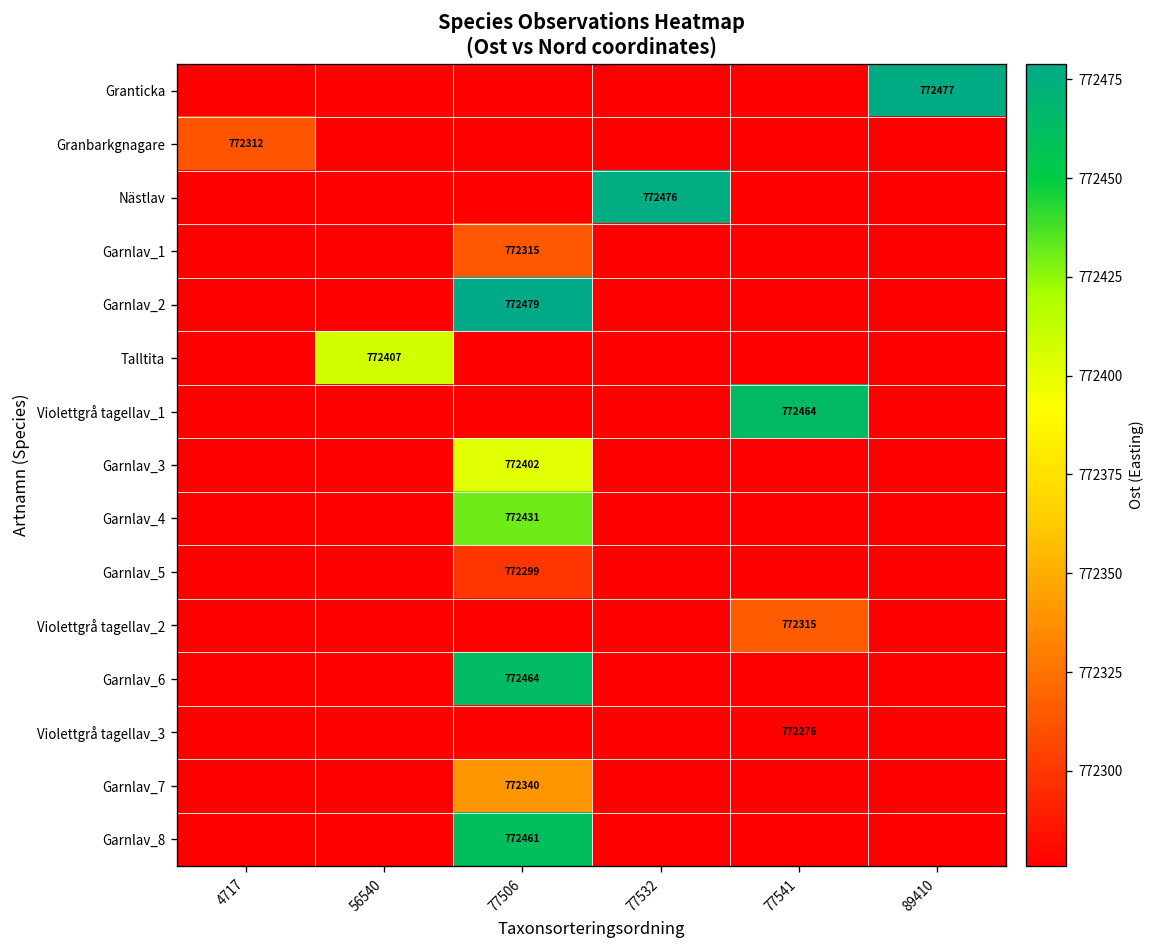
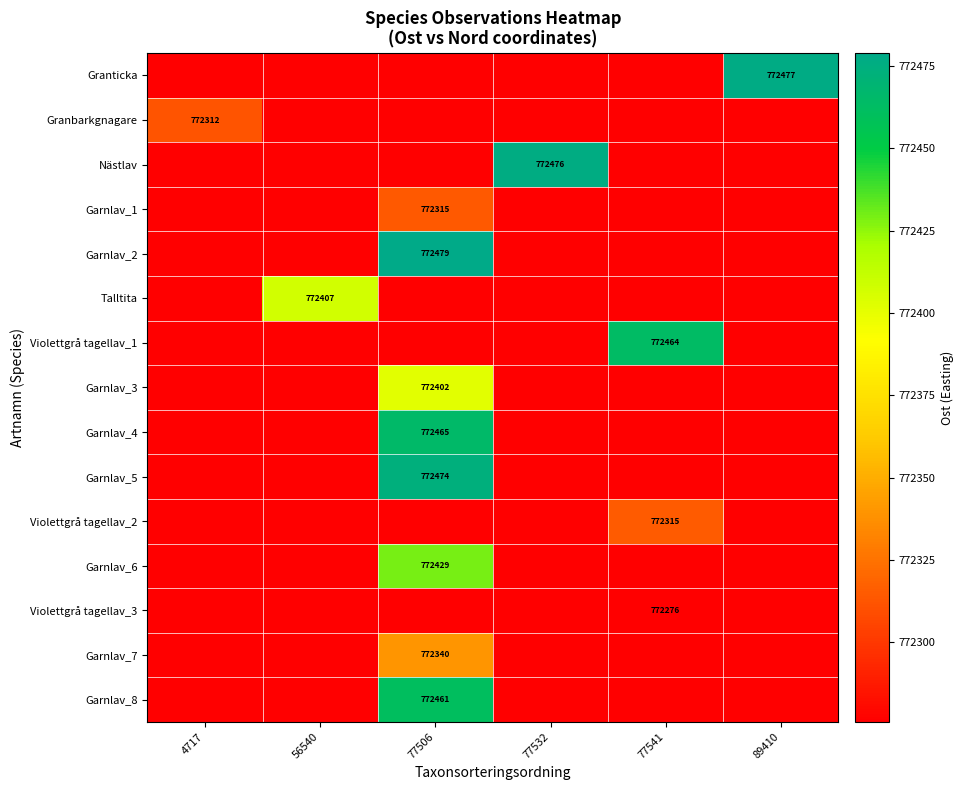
Garnlav_4, 77506: 772431 -> 772465
Garnlav_5, 77506: 772299 -> 772474
Garnlav_6, 77506: 772464 -> 772429
